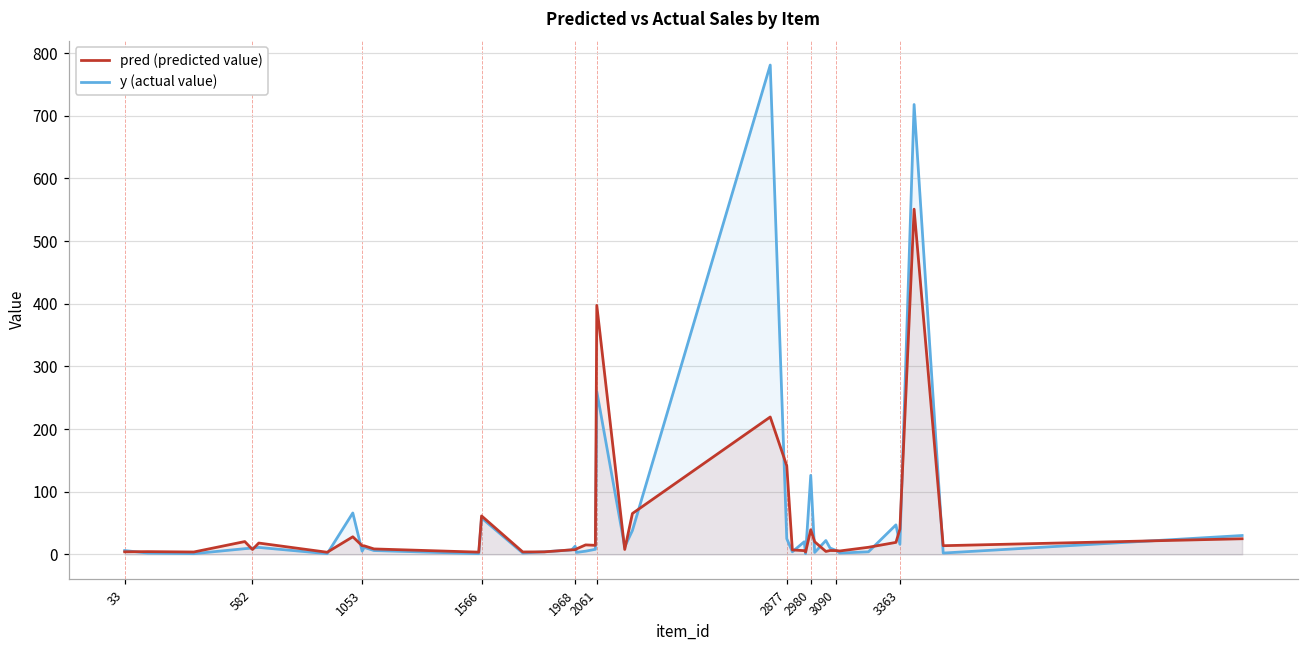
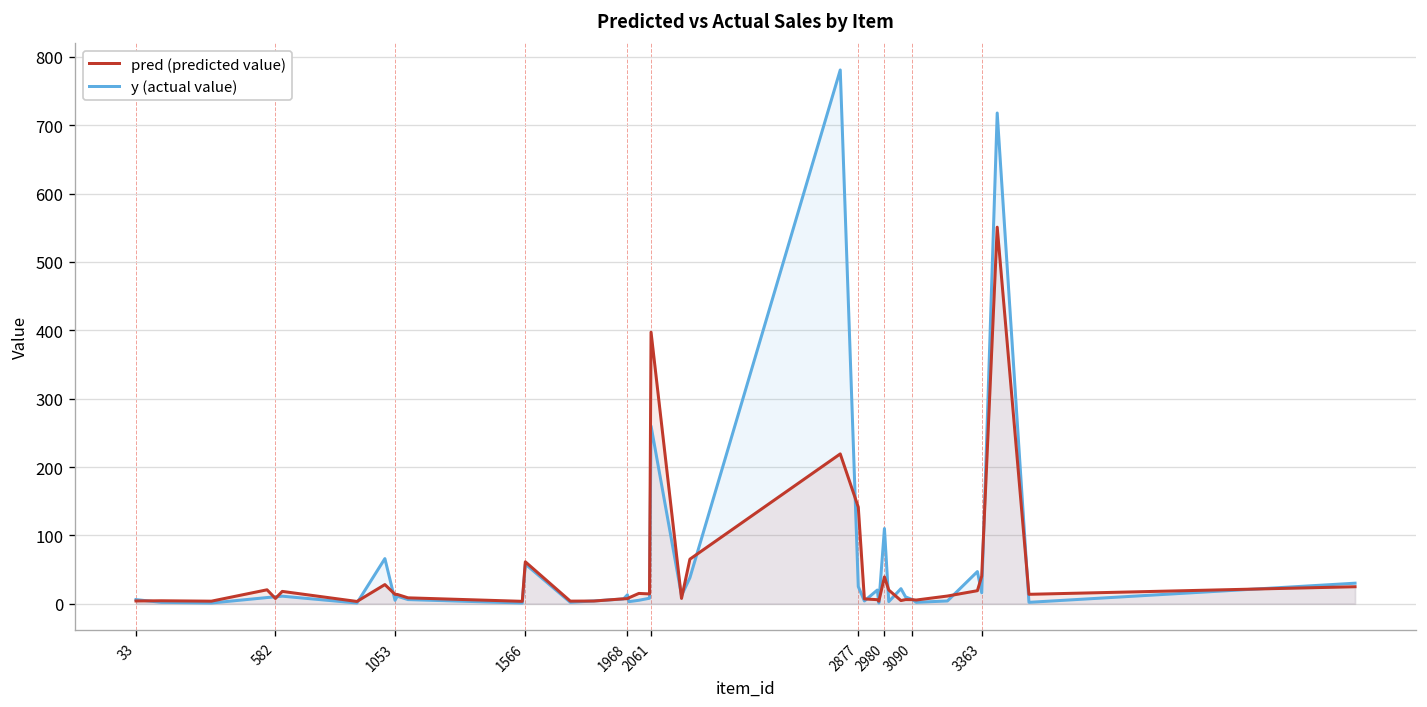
y (actual value), 2980: 130 -> 110
